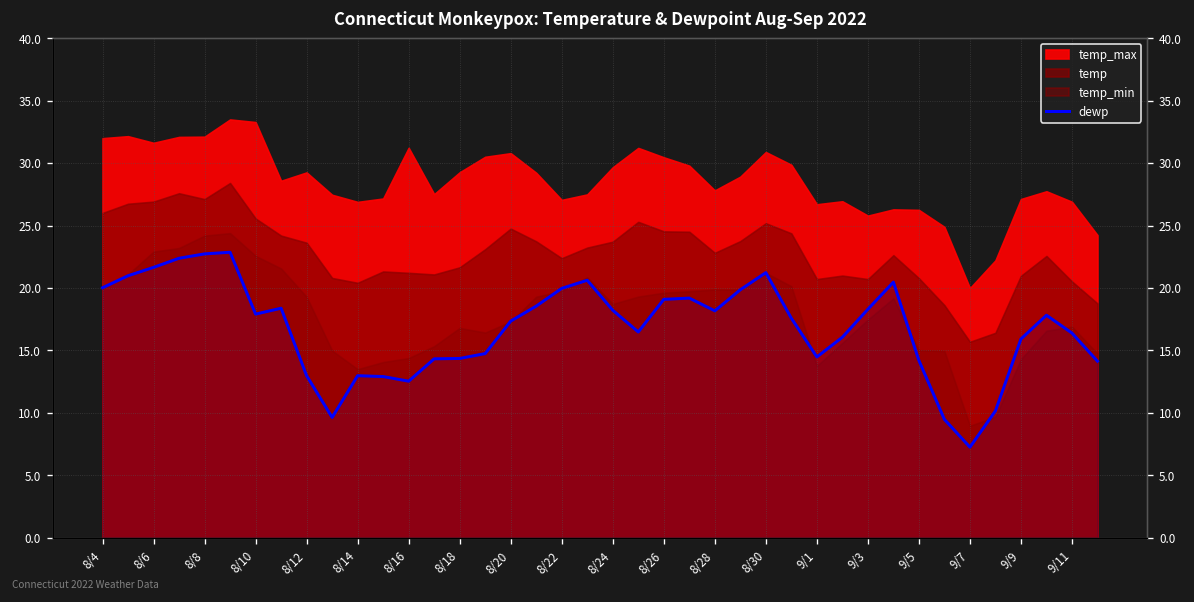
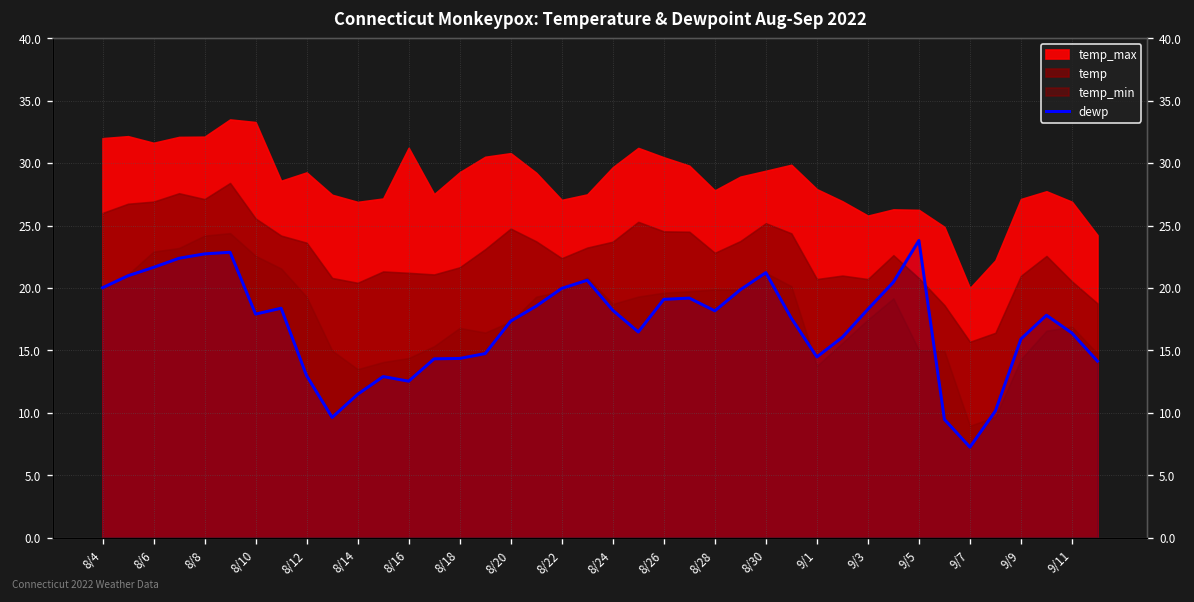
dewp, 8/14: 13.0 -> 11.5
temp_max, 8/30: 30.9 -> 29.4
temp_max, 9/1: 26.7 -> 27.9
dewp, 9/5: 14.2 -> 23.8
